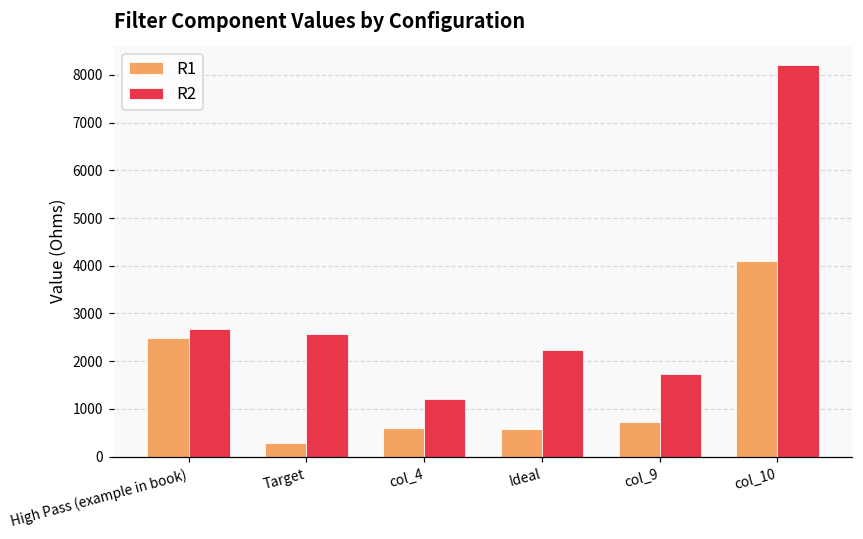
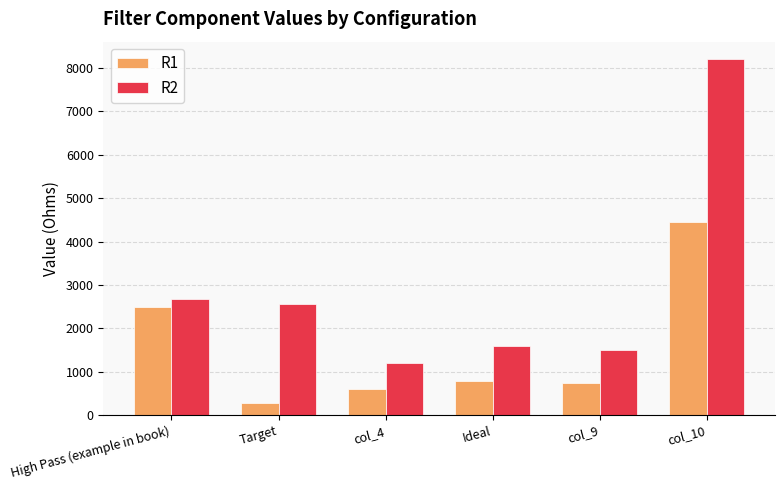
R1, Ideal: 600 -> 800
R2, Ideal: 2200 -> 1600
R2, col_9: 1700 -> 1500
R1, col_10: 4100 -> 4500
